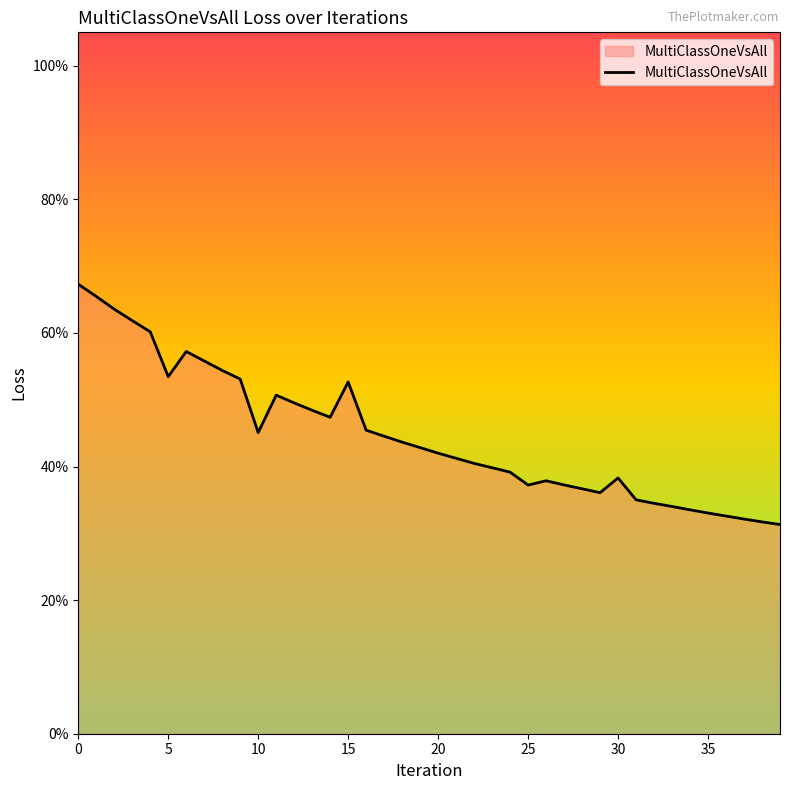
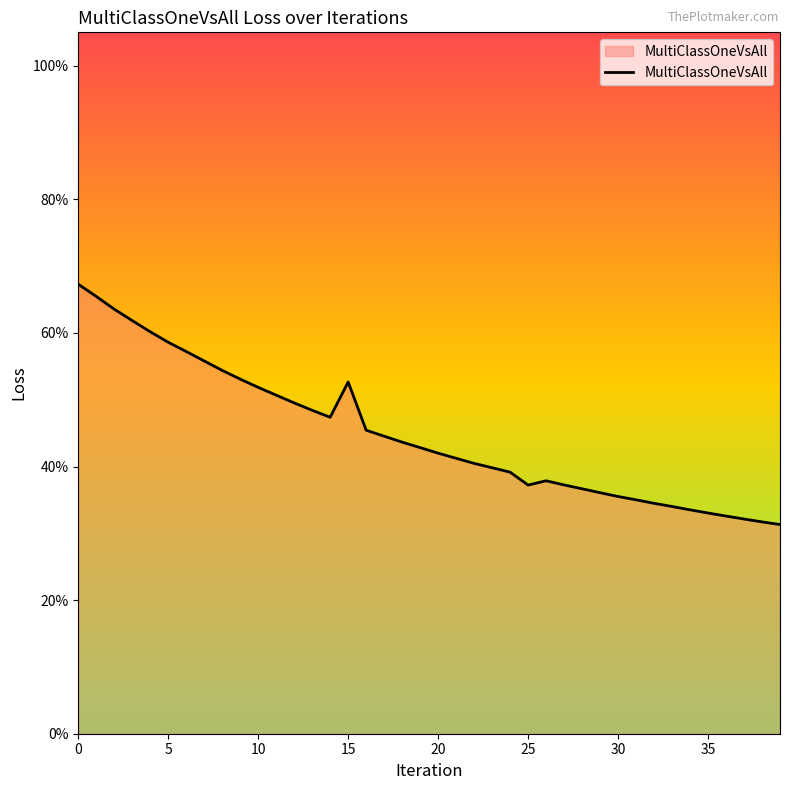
5: 53% -> 59%
10: 45% -> 52%
30: 38% -> 36%
